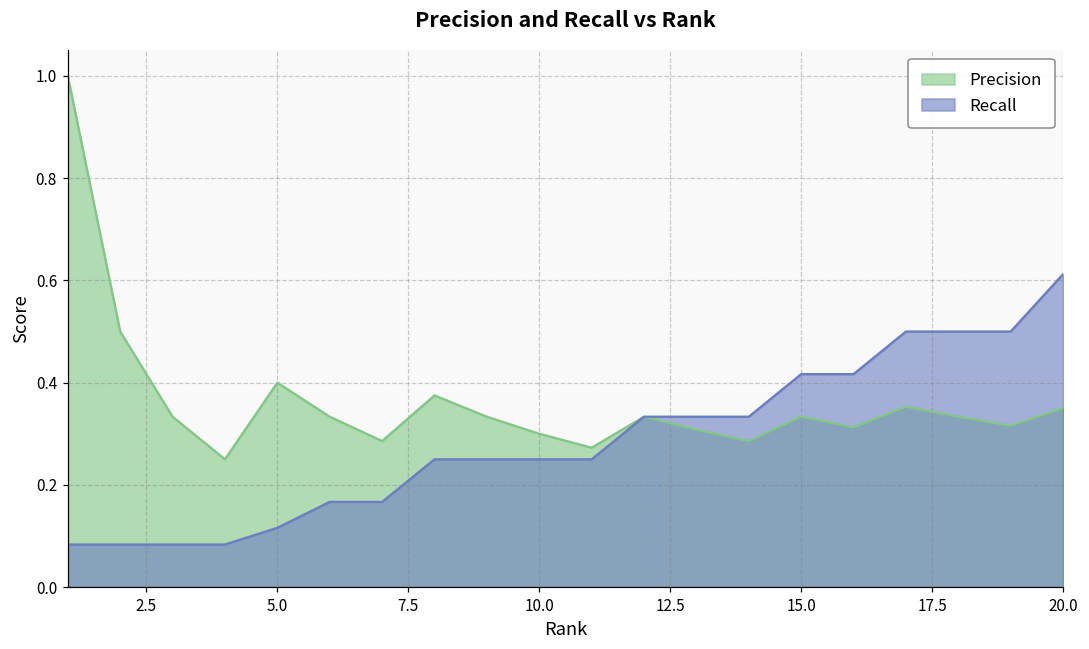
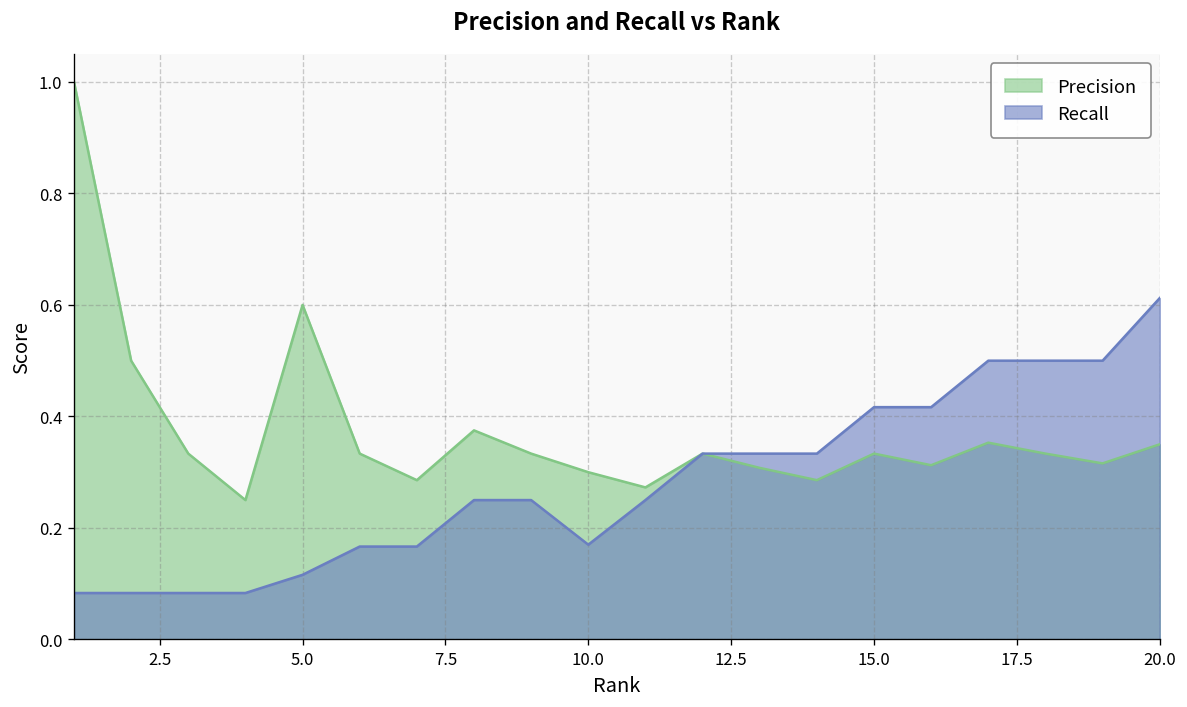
Precision, 5.0: 0.4 -> 0.6
Recall, 10.0: 0.25 -> 0.17
